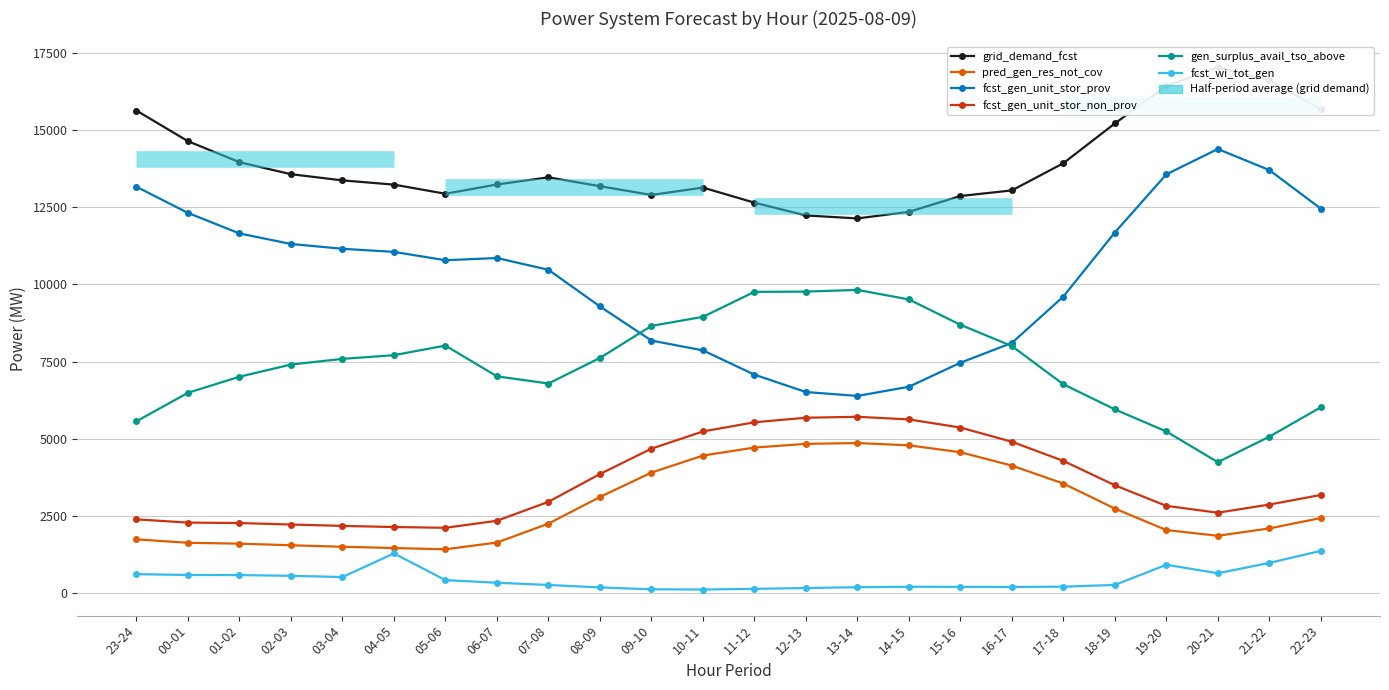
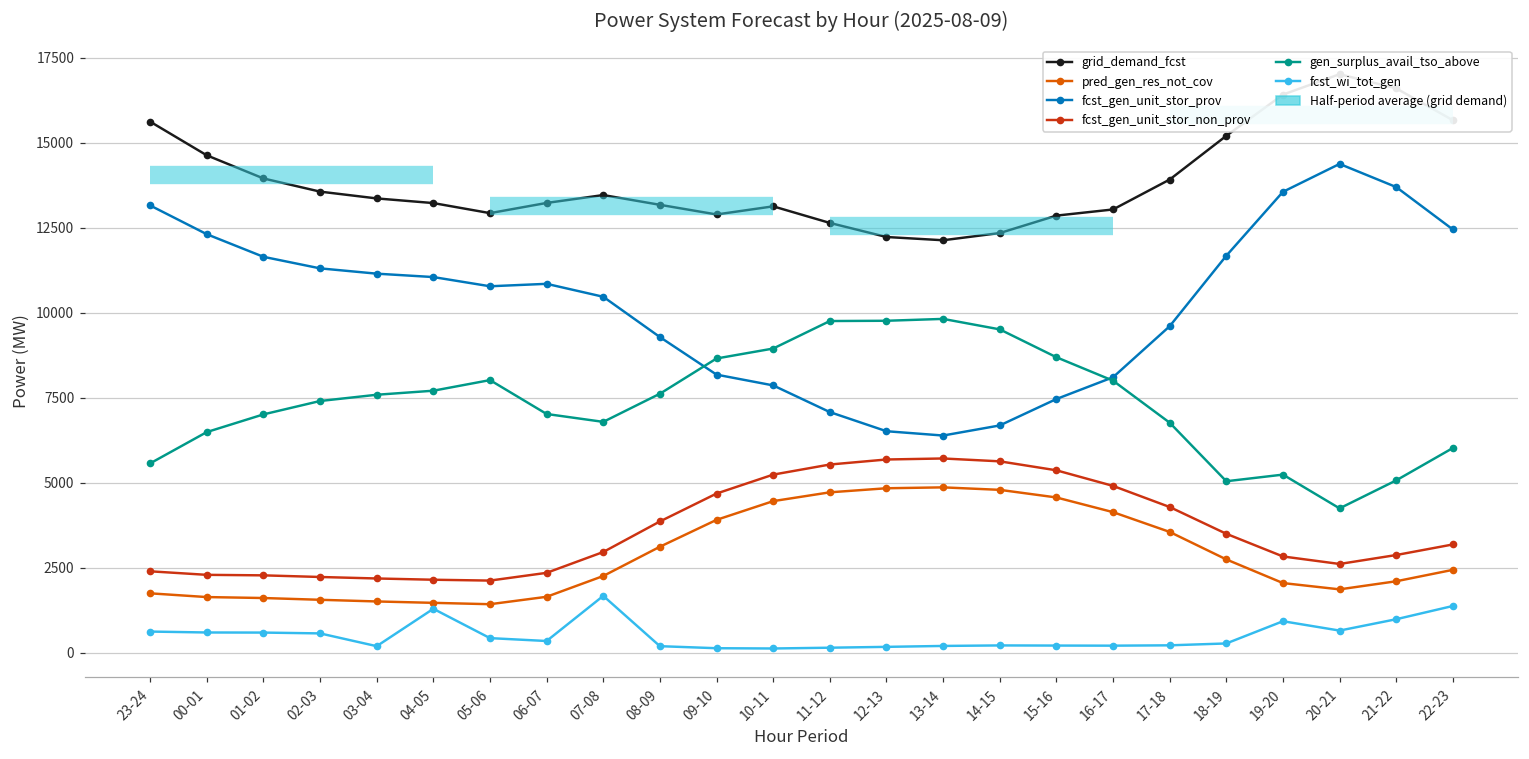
fcst_wi_tot_gen, 03-04: 500 -> 200
fcst_wi_tot_gen, 07-08: 300 -> 1700
gen_surplus_avail_tso_above, 18-19: 6000 -> 5000
